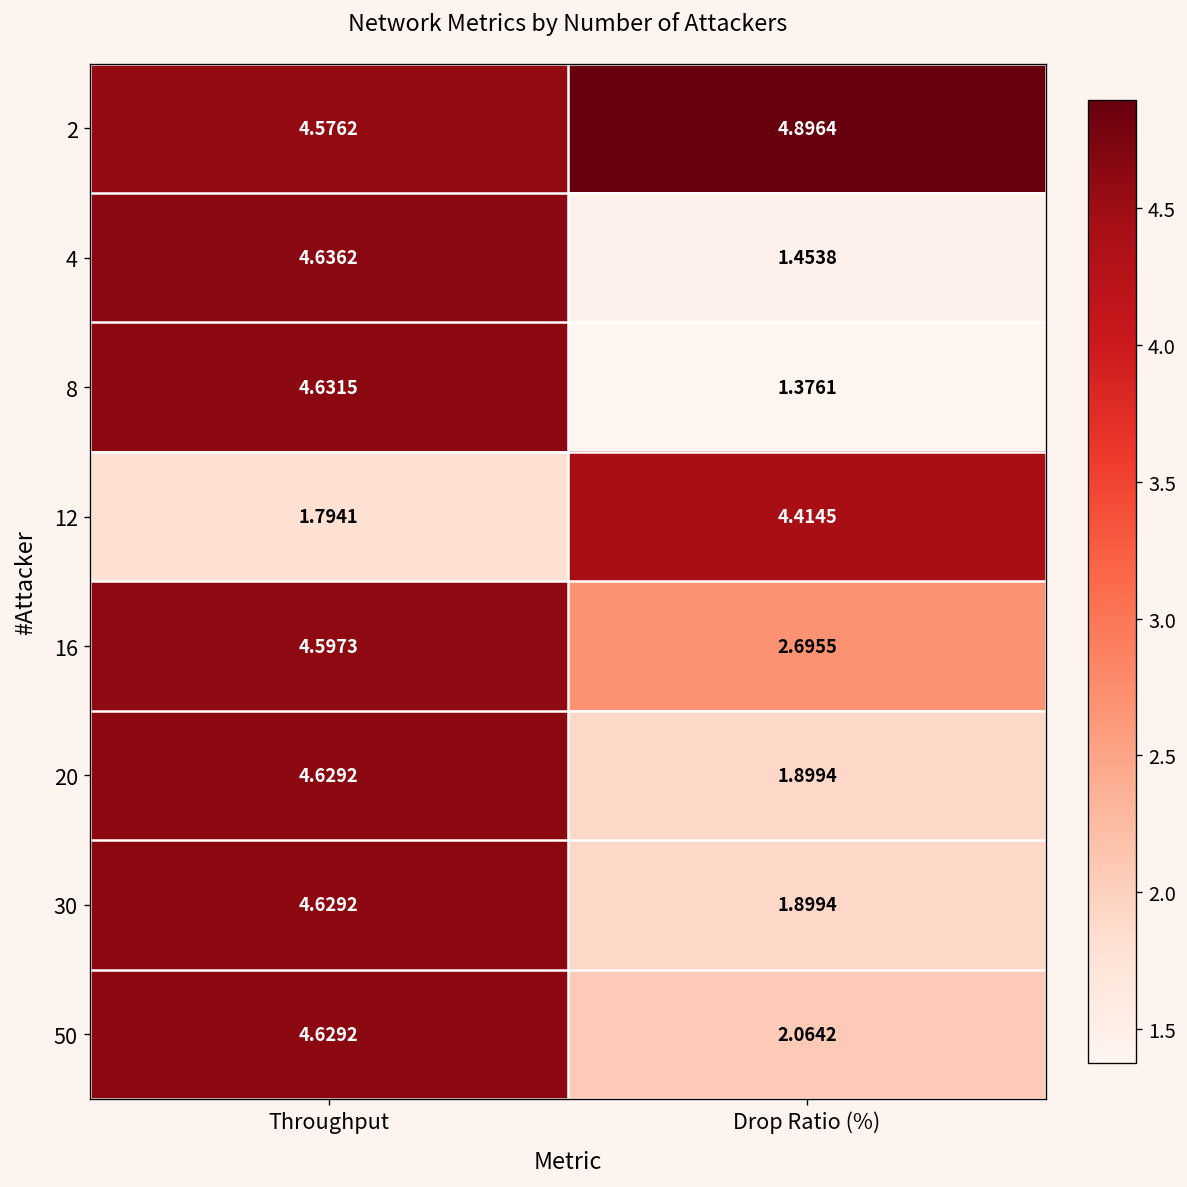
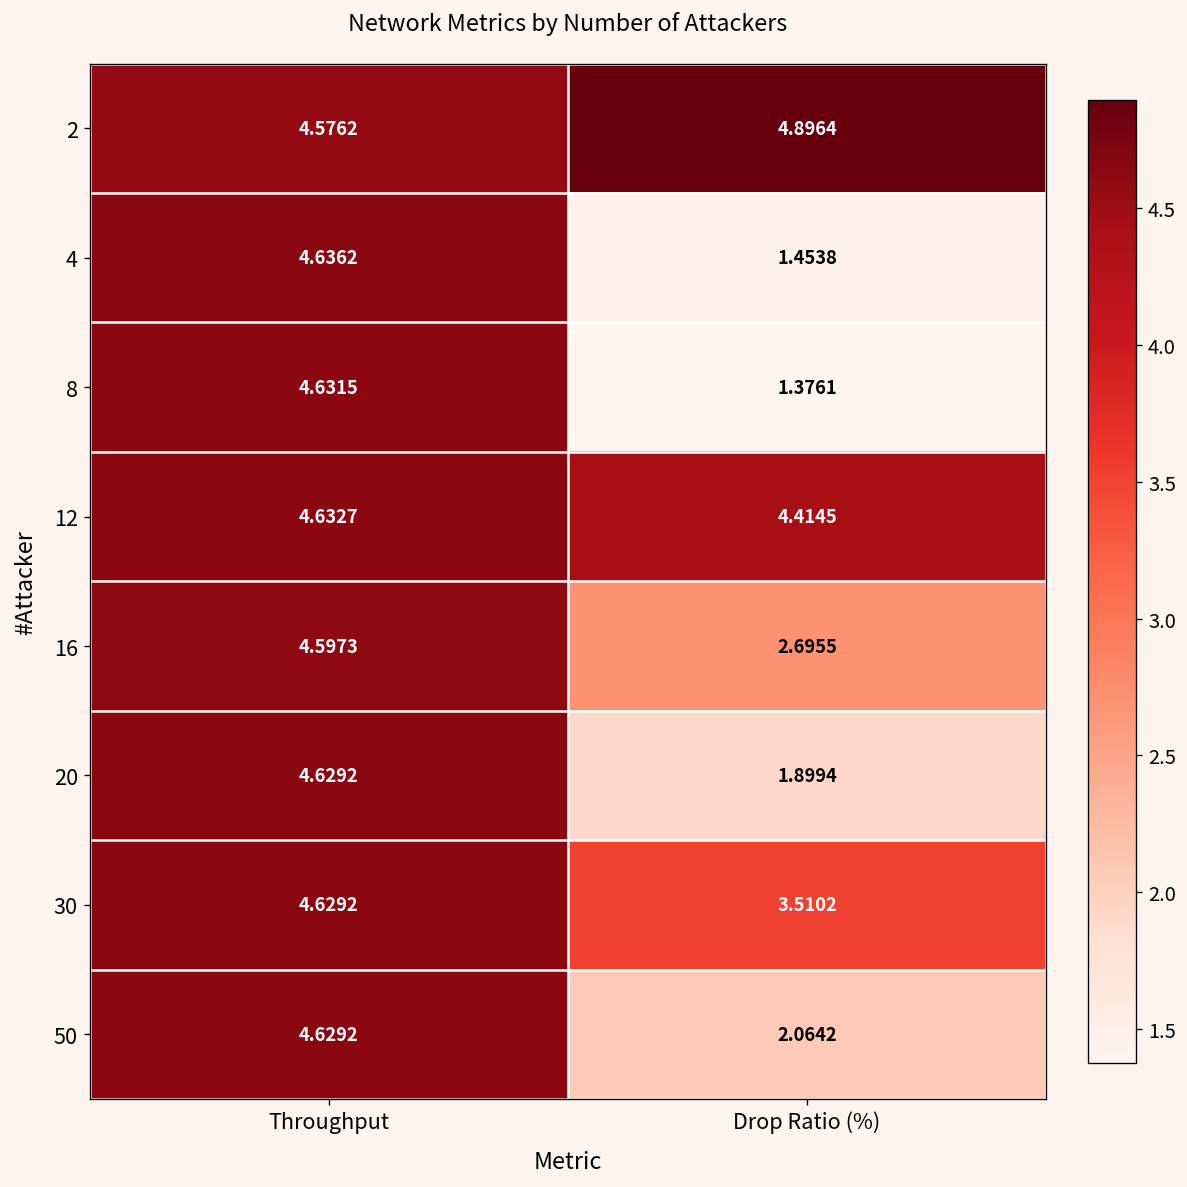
12, Throughput: 1.7941 -> 4.6327
30, Drop Ratio (%): 1.8994 -> 3.5102
